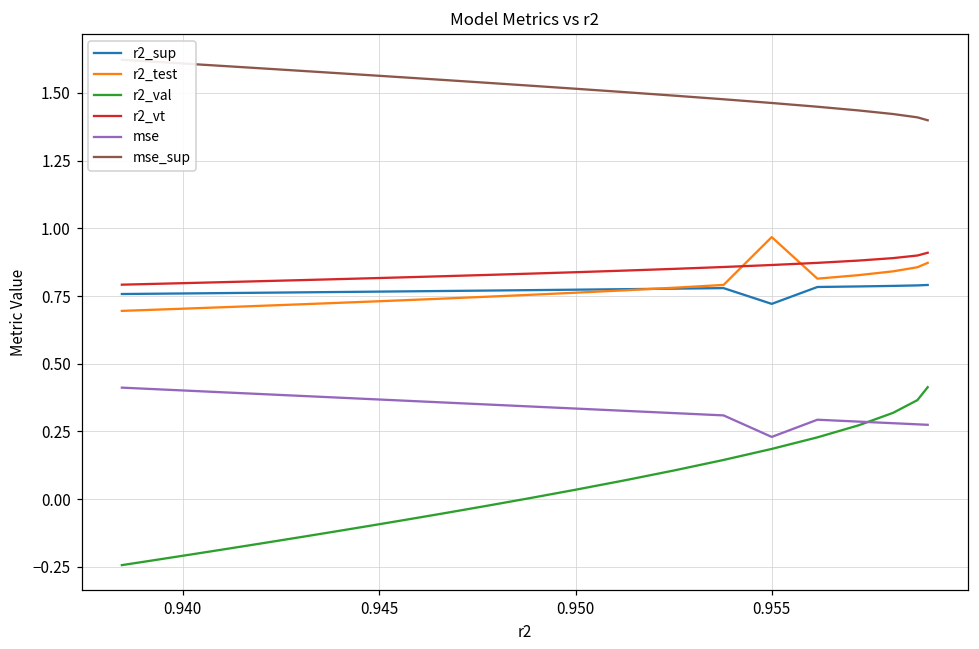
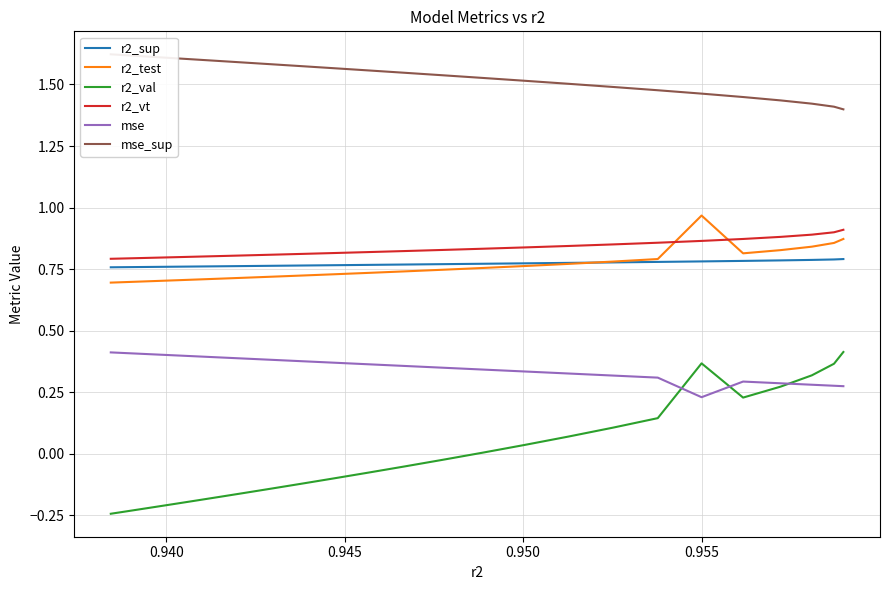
r2_sup, 0.955: 0.72 -> 0.78
r2_val, 0.955: 0.19 -> 0.37
